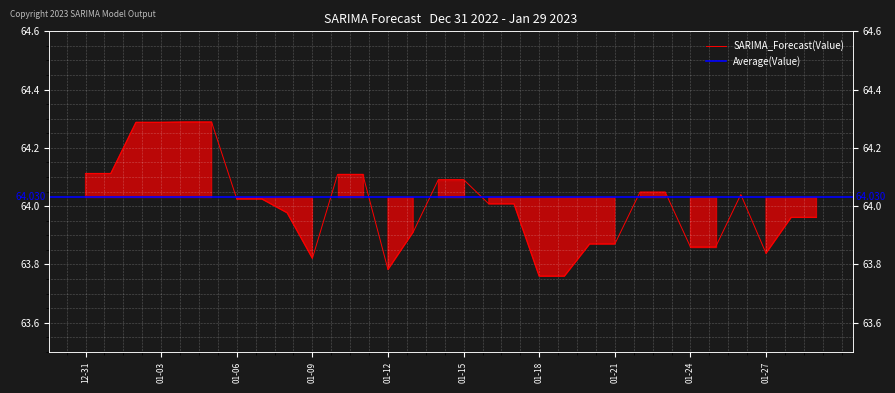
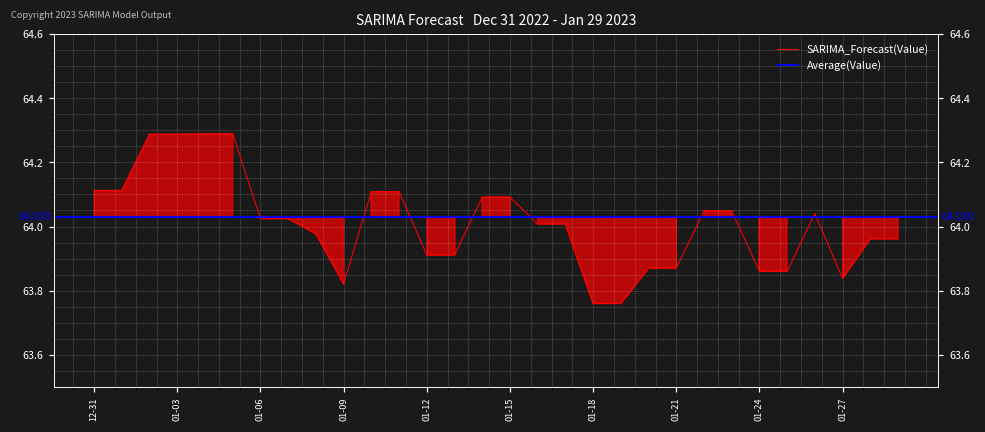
01-12: 63.78 -> 63.91
